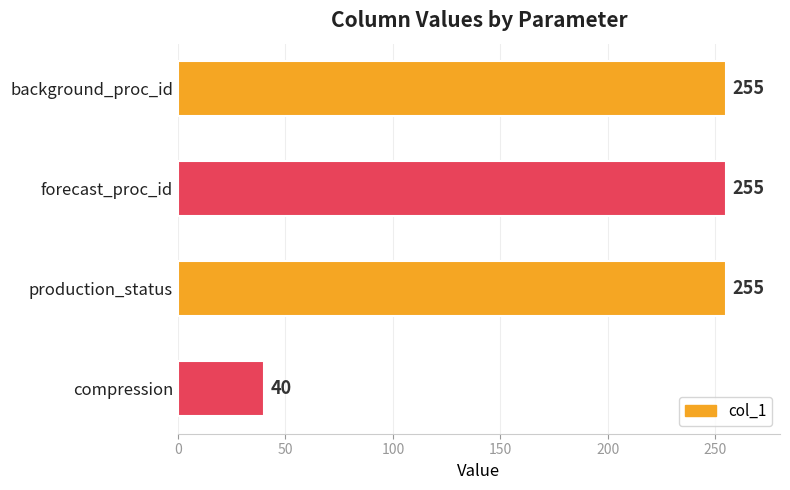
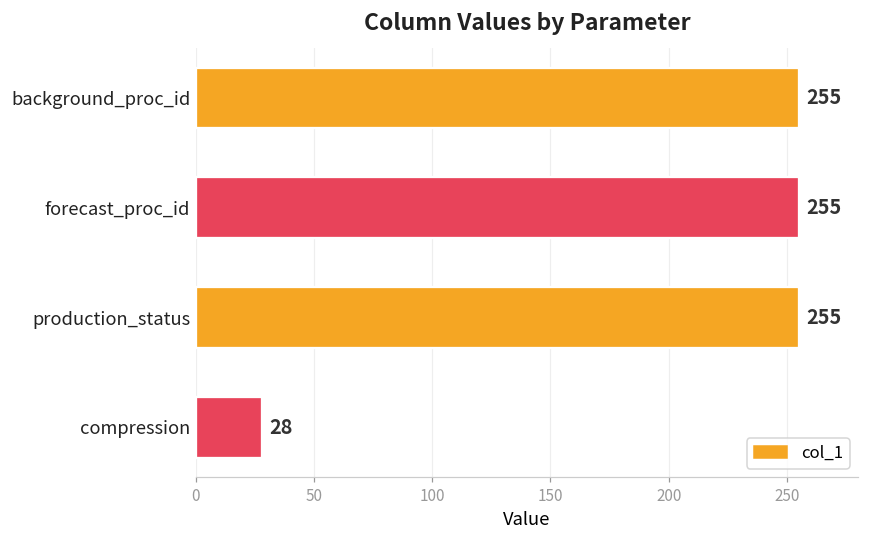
compression: 40 -> 28
